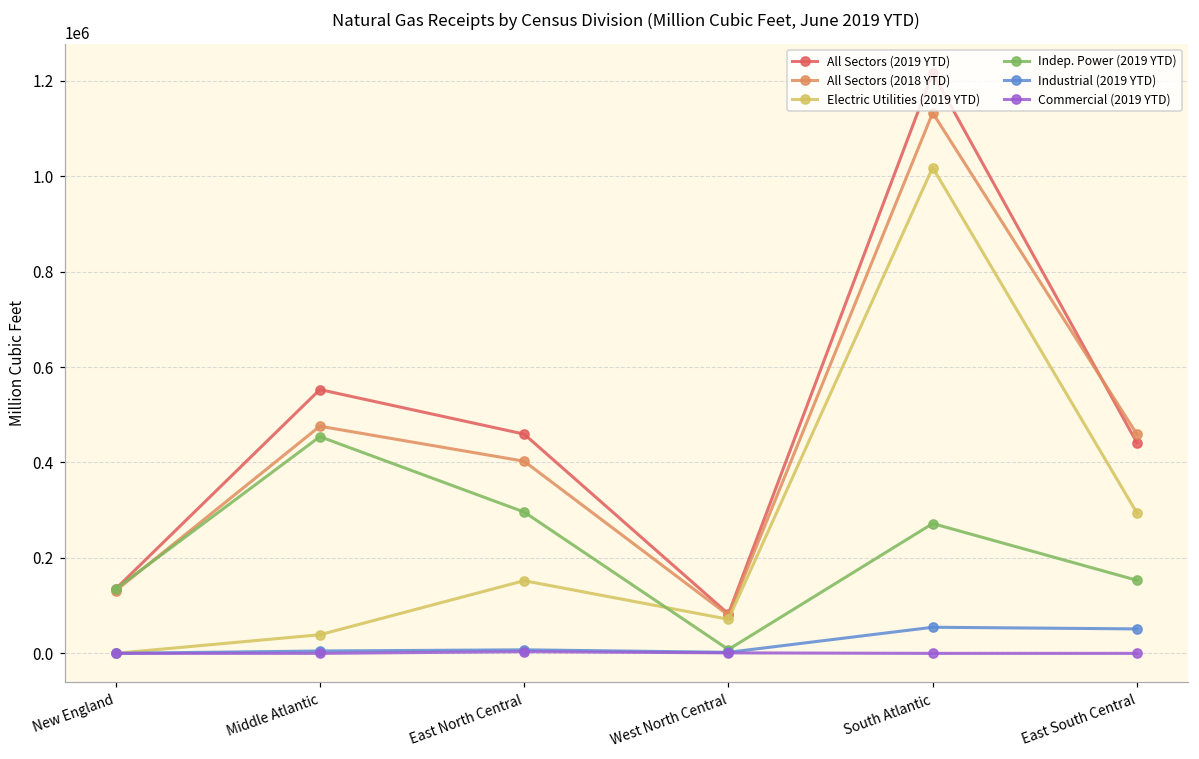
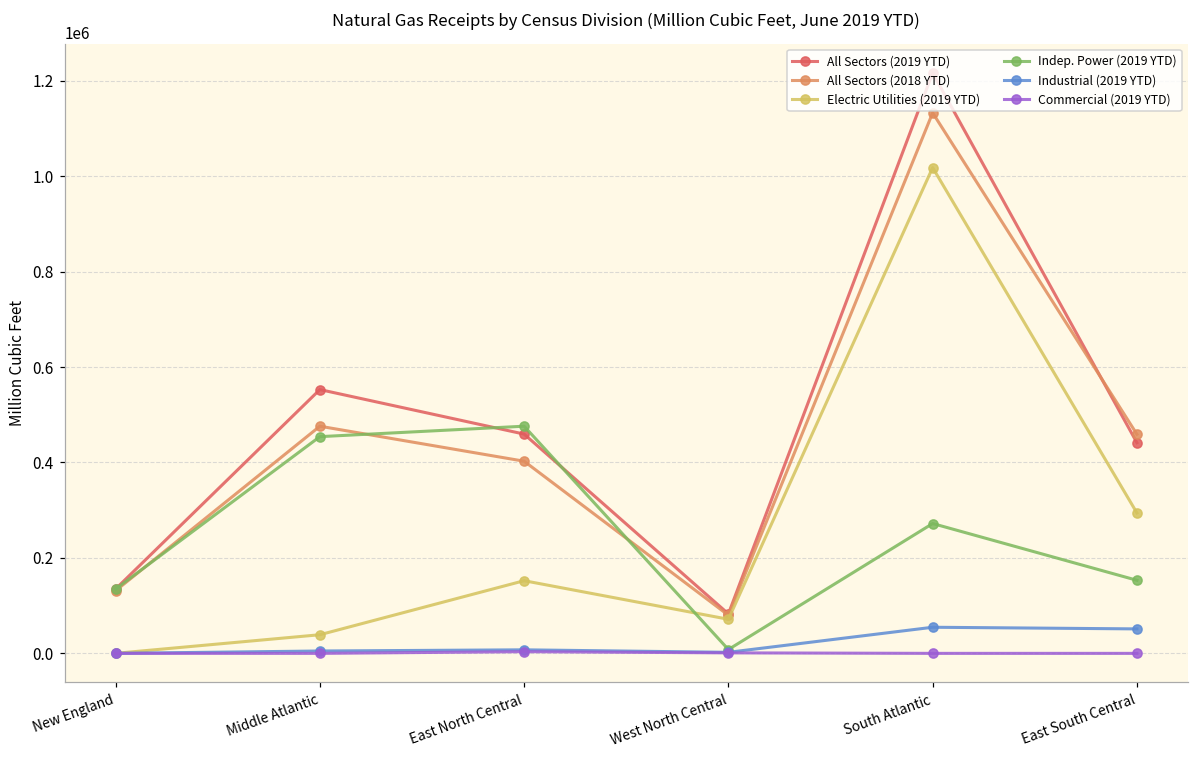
Indep. Power (2019 YTD), East North Central: 300000 -> 480000
